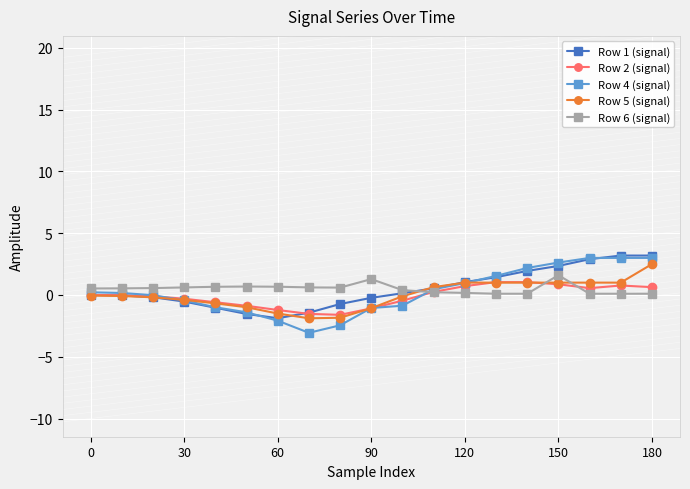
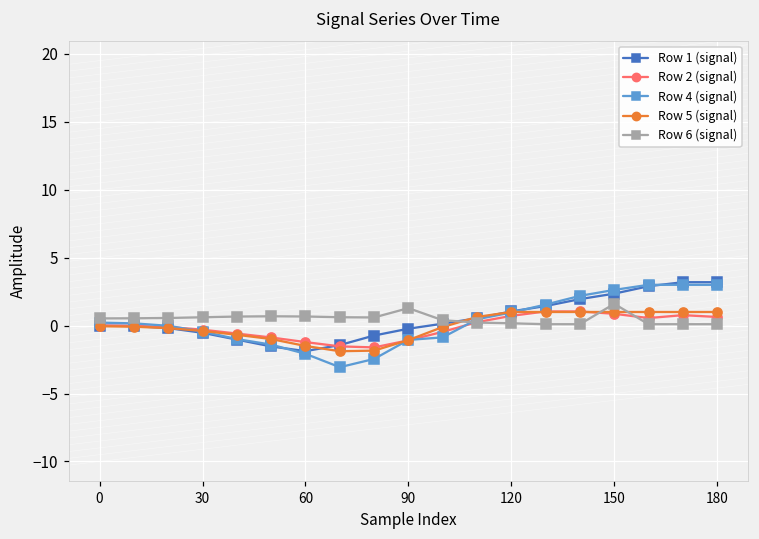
Row 5 (signal), 180: 2.5 -> 1.0
